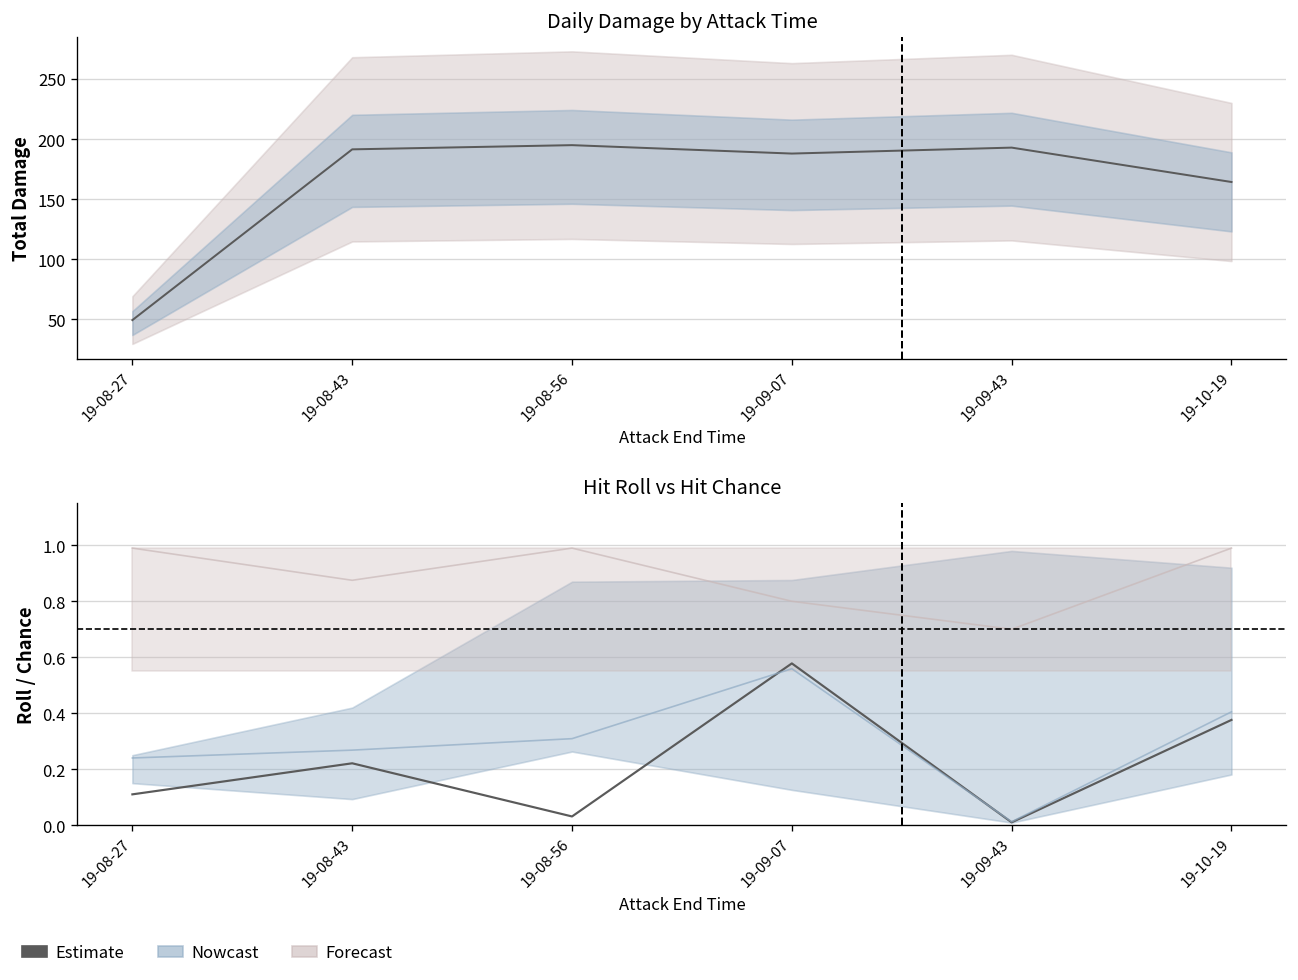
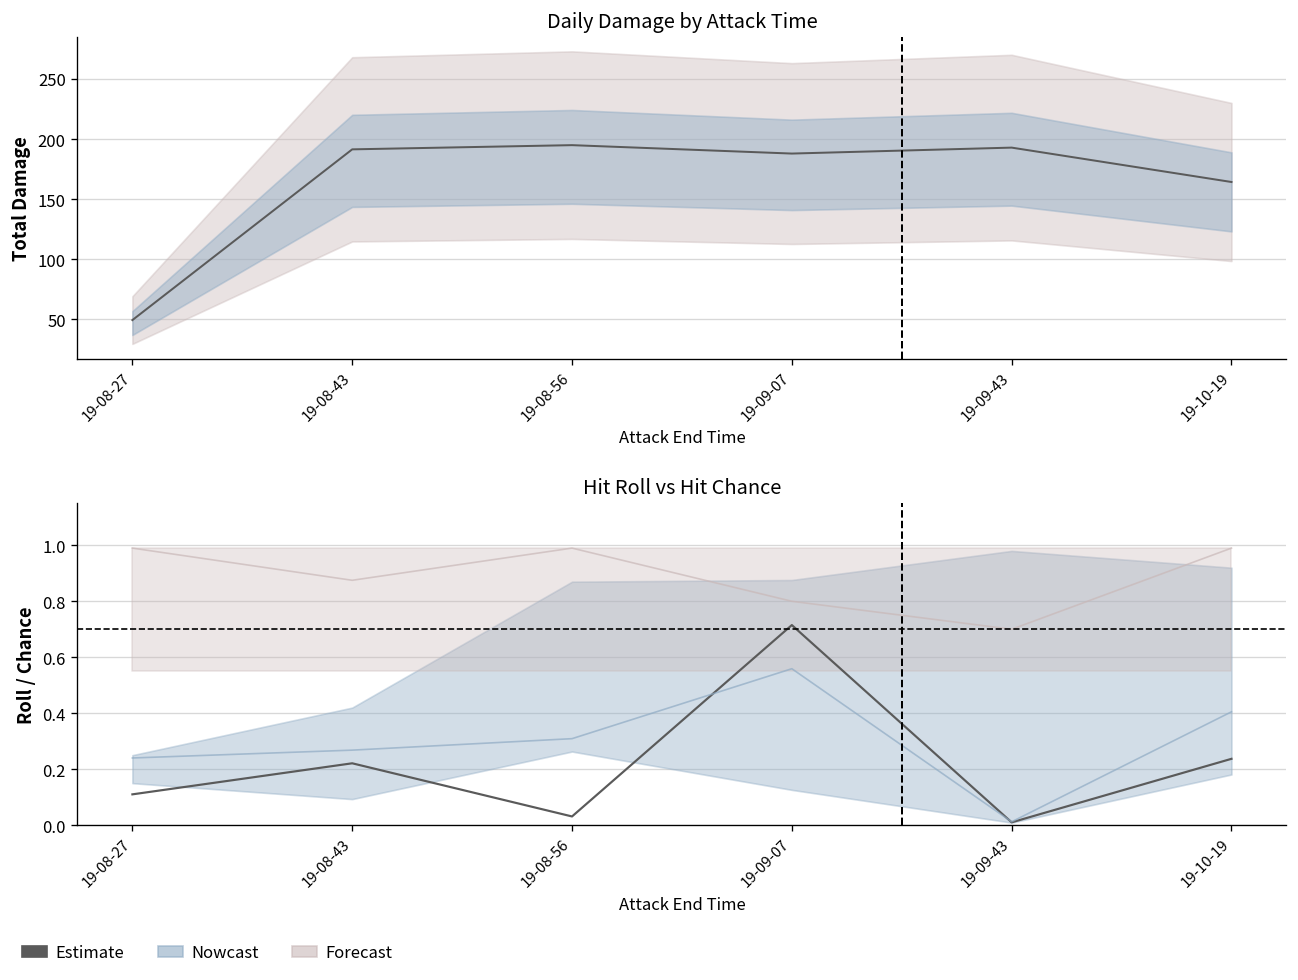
Hit Roll vs Hit Chance, Estimate, 19-09-07: 0.58 -> 0.72
Hit Roll vs Hit Chance, Estimate, 19-10-19: 0.38 -> 0.24
